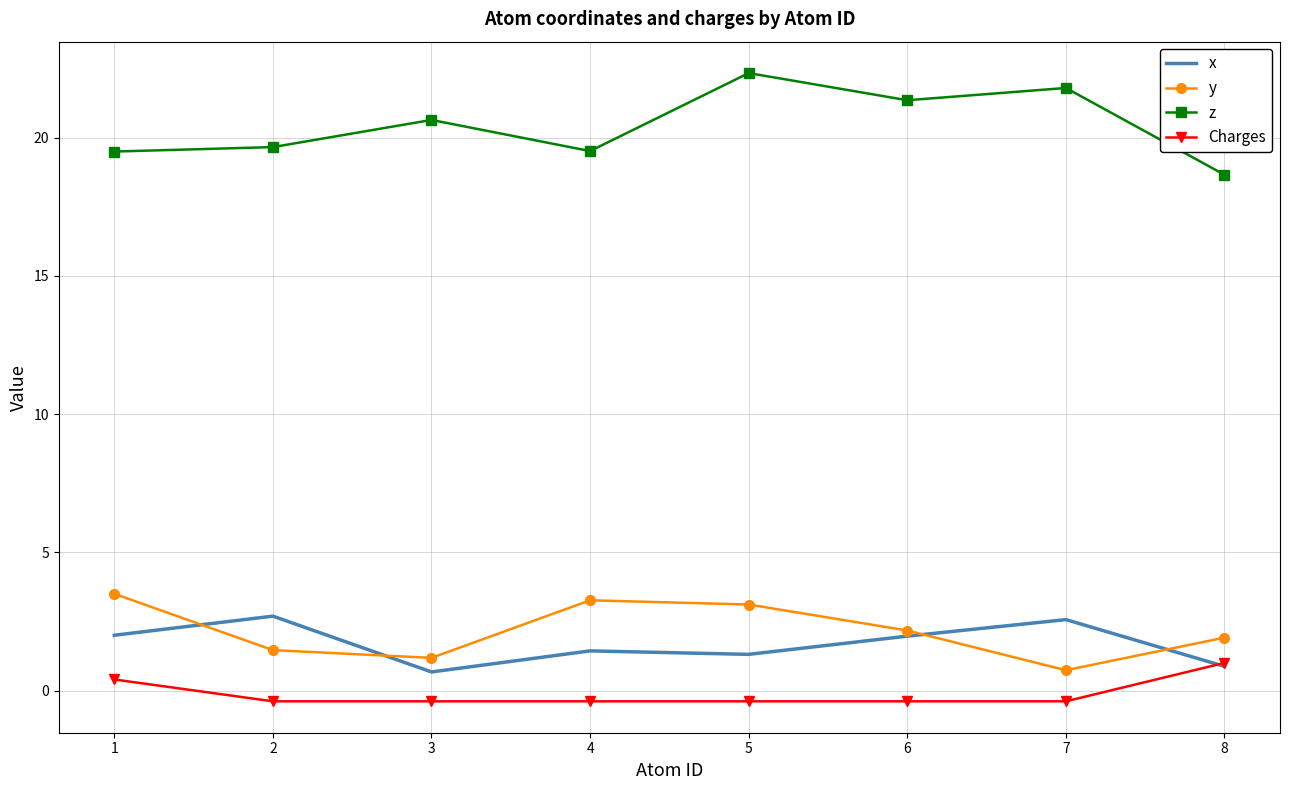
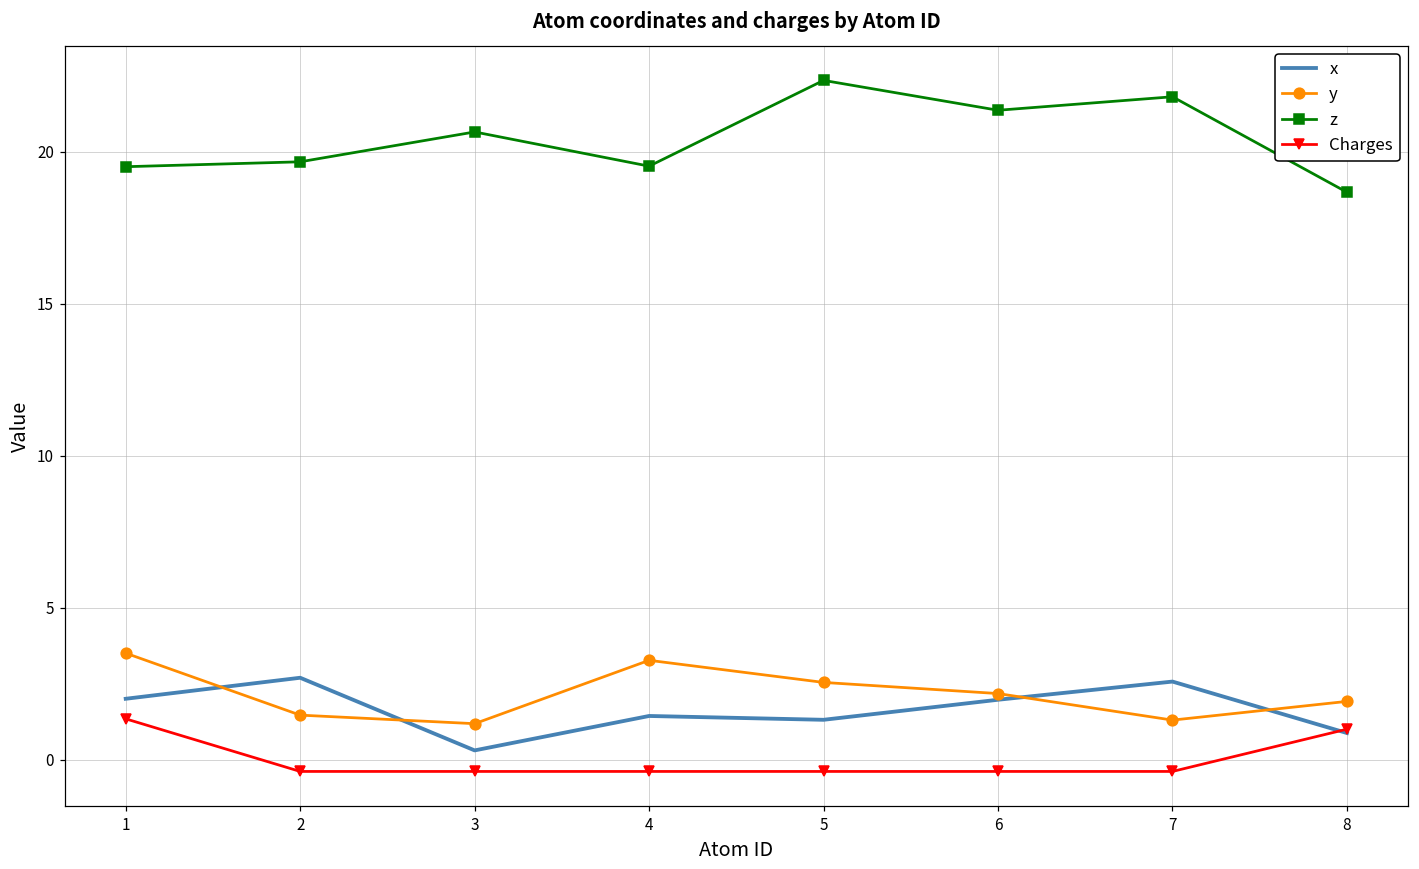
Charges, 1: 0.4 -> 1.3
x, 3: 0.7 -> 0.3
y, 5: 3.1 -> 2.5
y, 7: 0.7 -> 1.3
